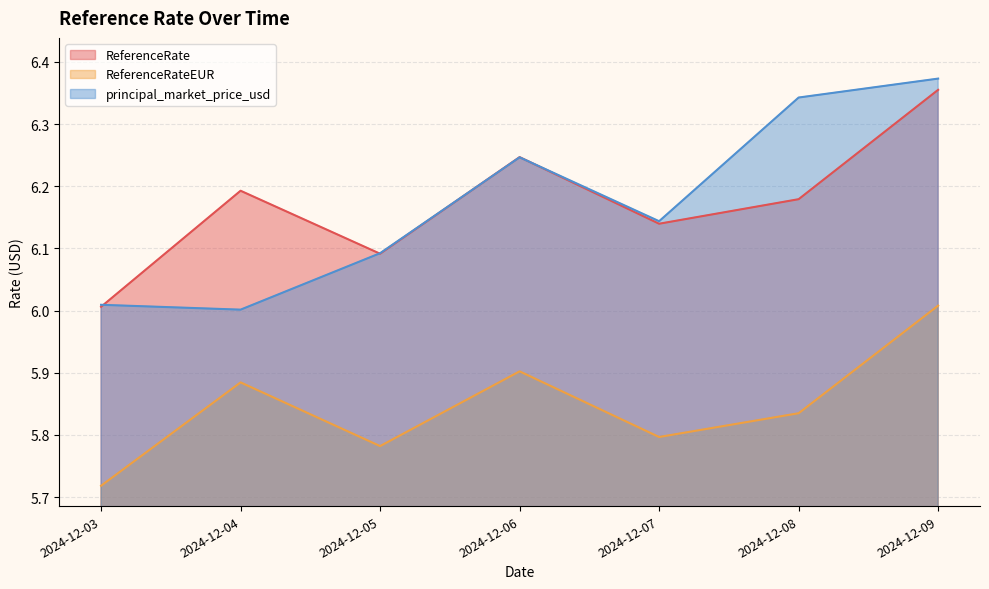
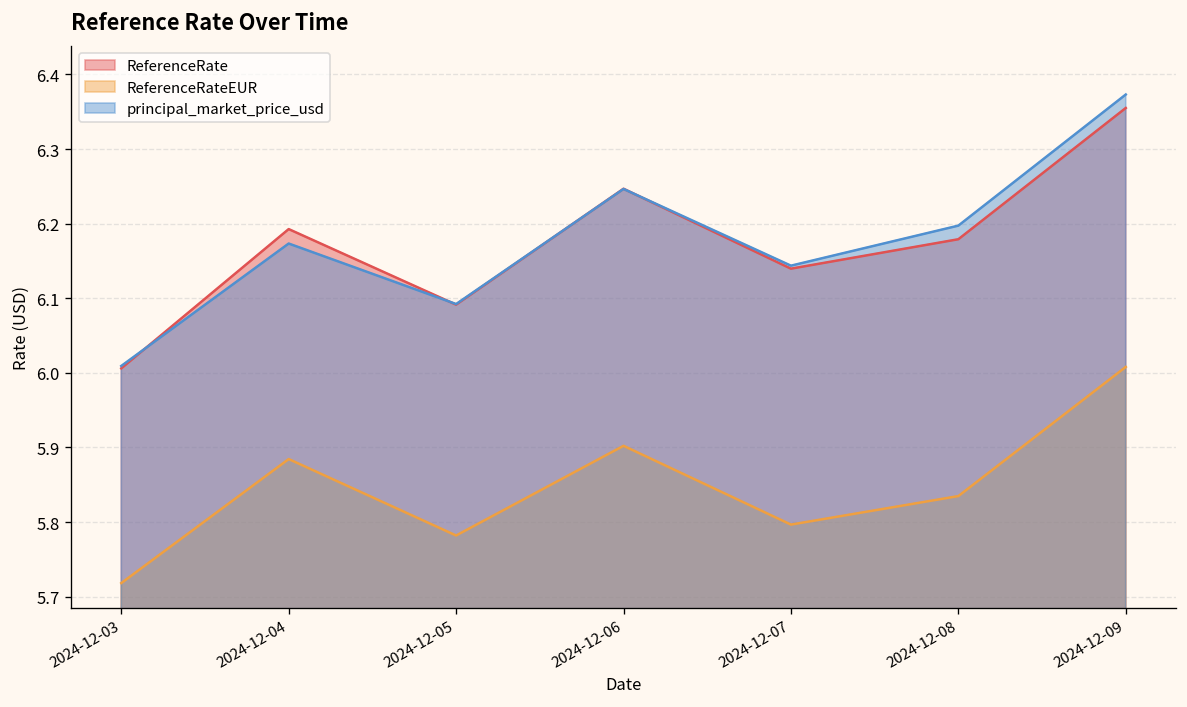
principal_market_price_usd, 2024-12-04: 6.00 -> 6.17
principal_market_price_usd, 2024-12-08: 6.34 -> 6.20
